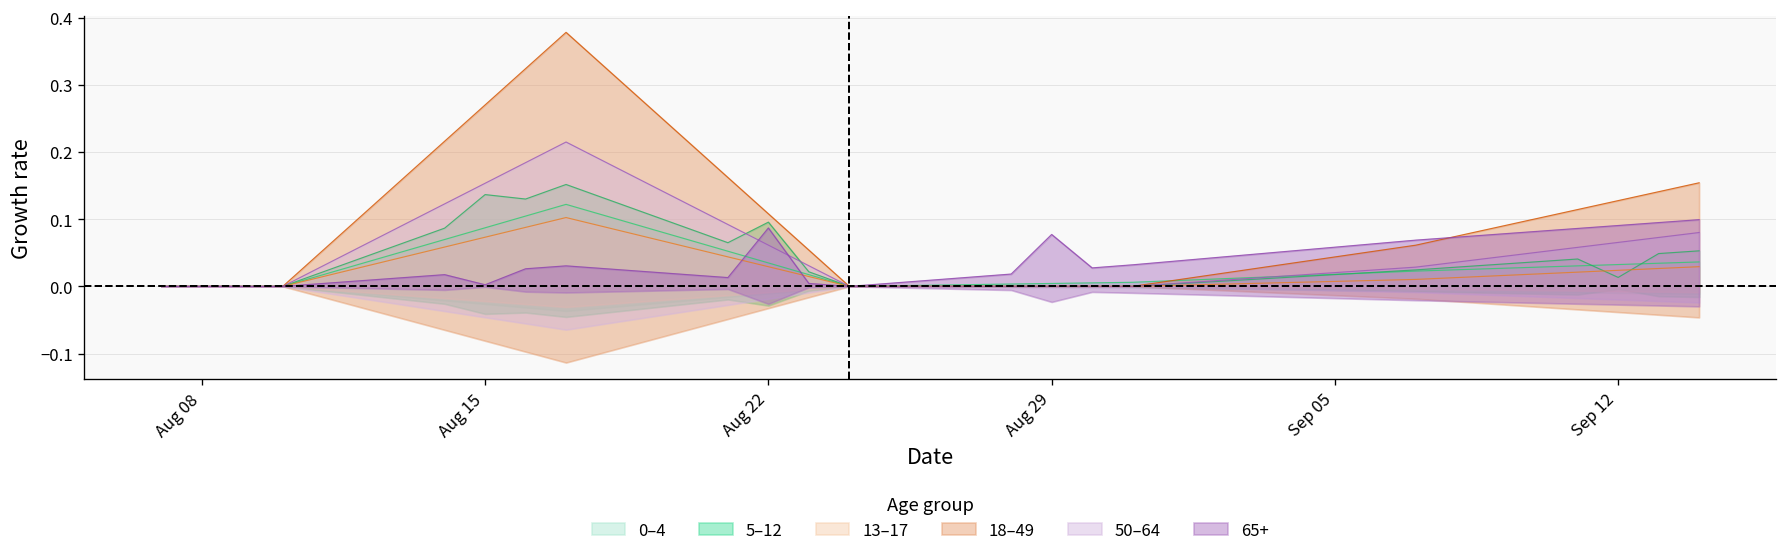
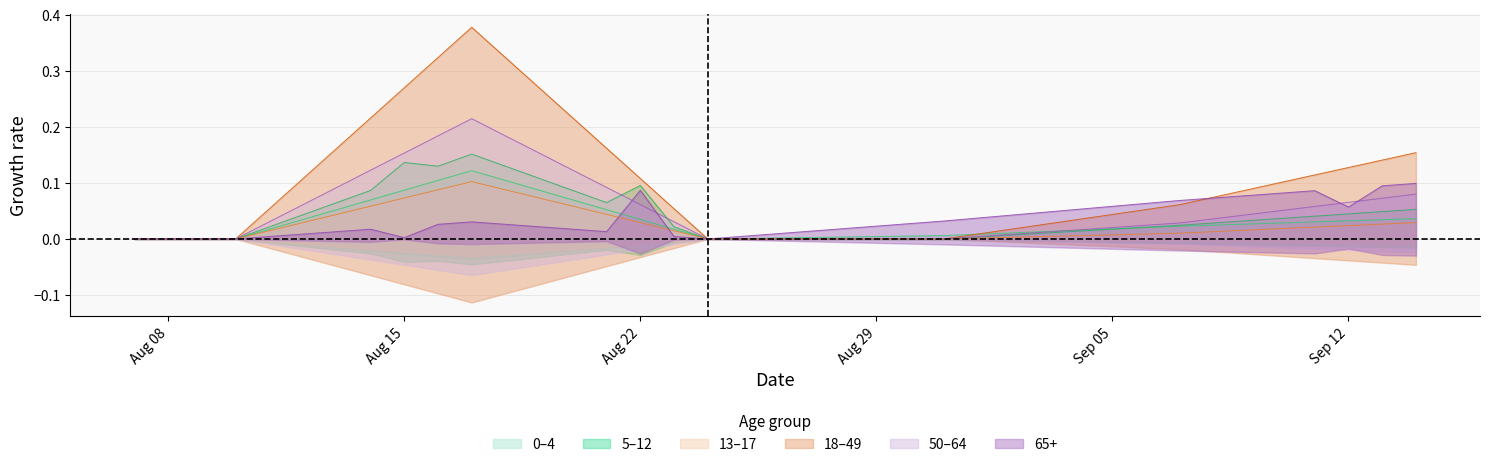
65+, Aug 29: 0.08 -> 0.02
5–12, Sep 12: 0.01 -> 0.04
65+, Sep 12: 0.09 -> 0.06
